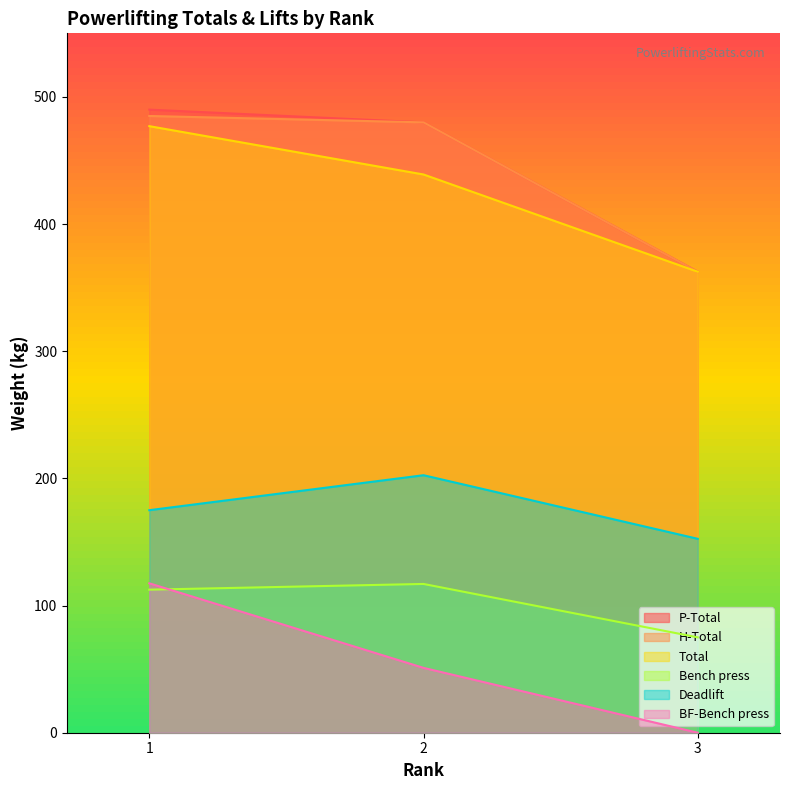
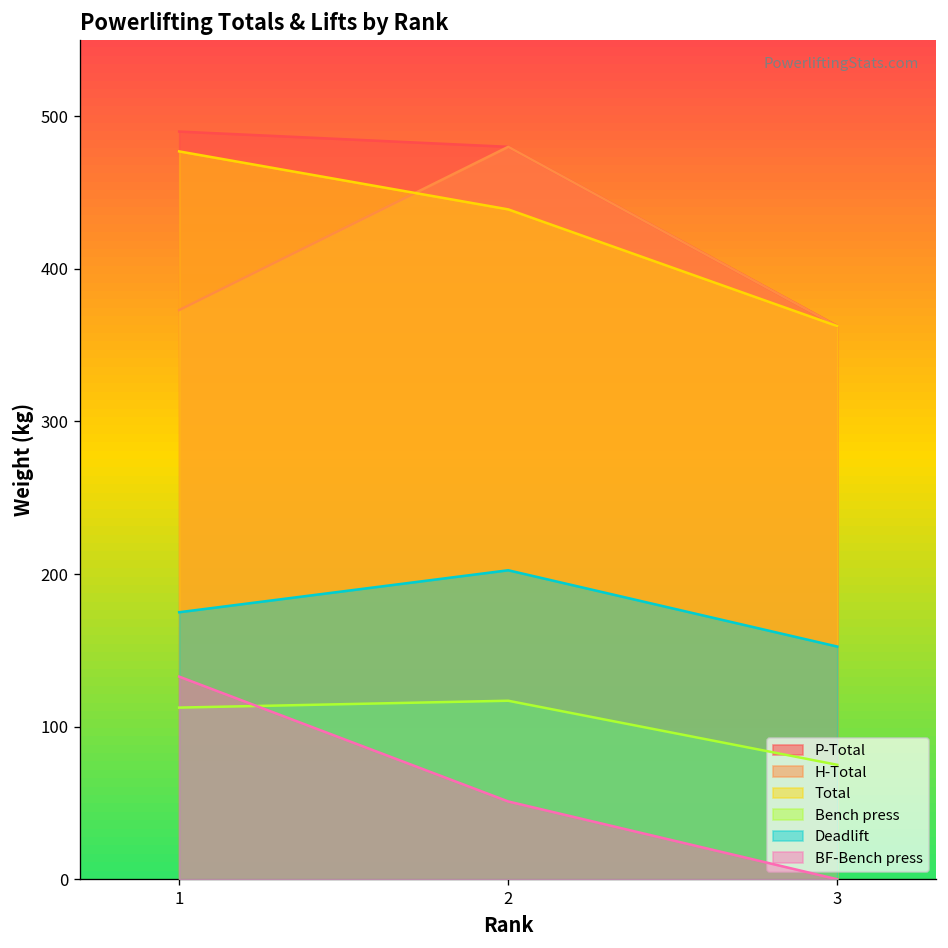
H-Total, 1: 485 -> 373
BF-Bench press, 1: 118 -> 133
